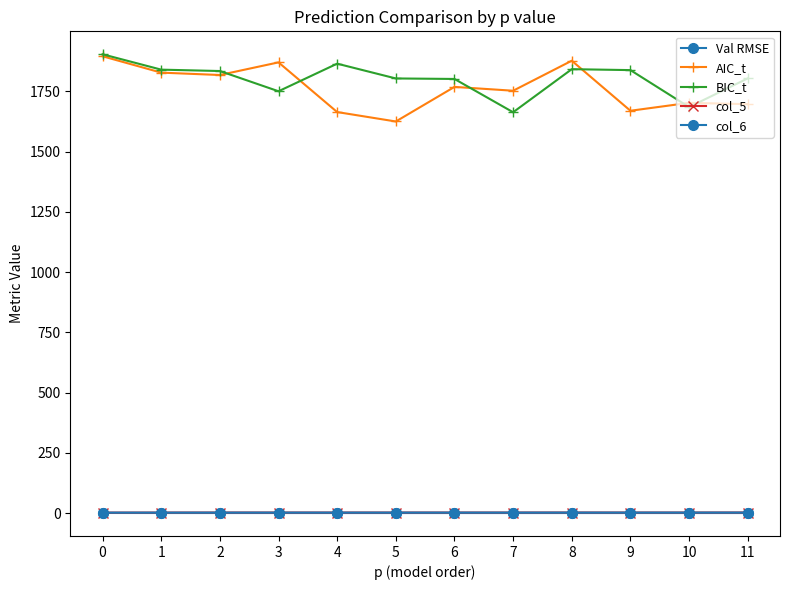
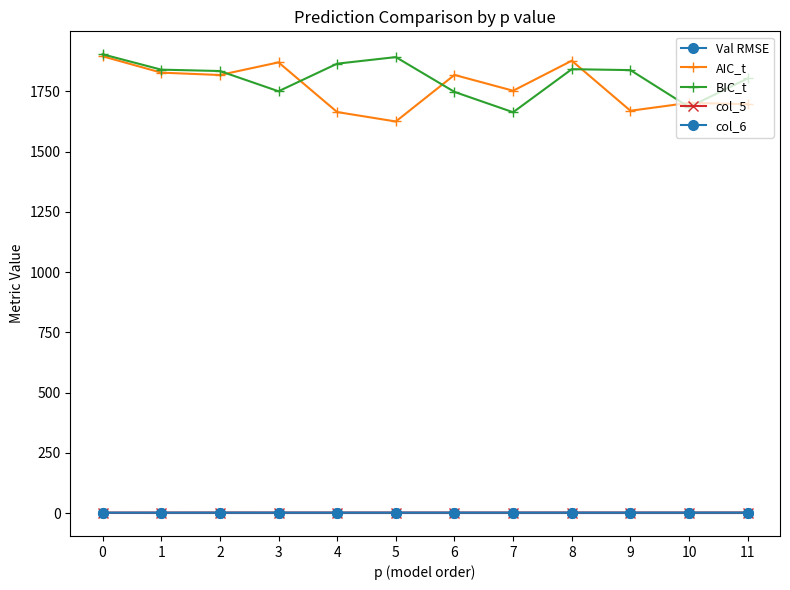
BIC_t, 5: 1800 -> 1890
AIC_t, 6: 1770 -> 1820
BIC_t, 6: 1800 -> 1750
